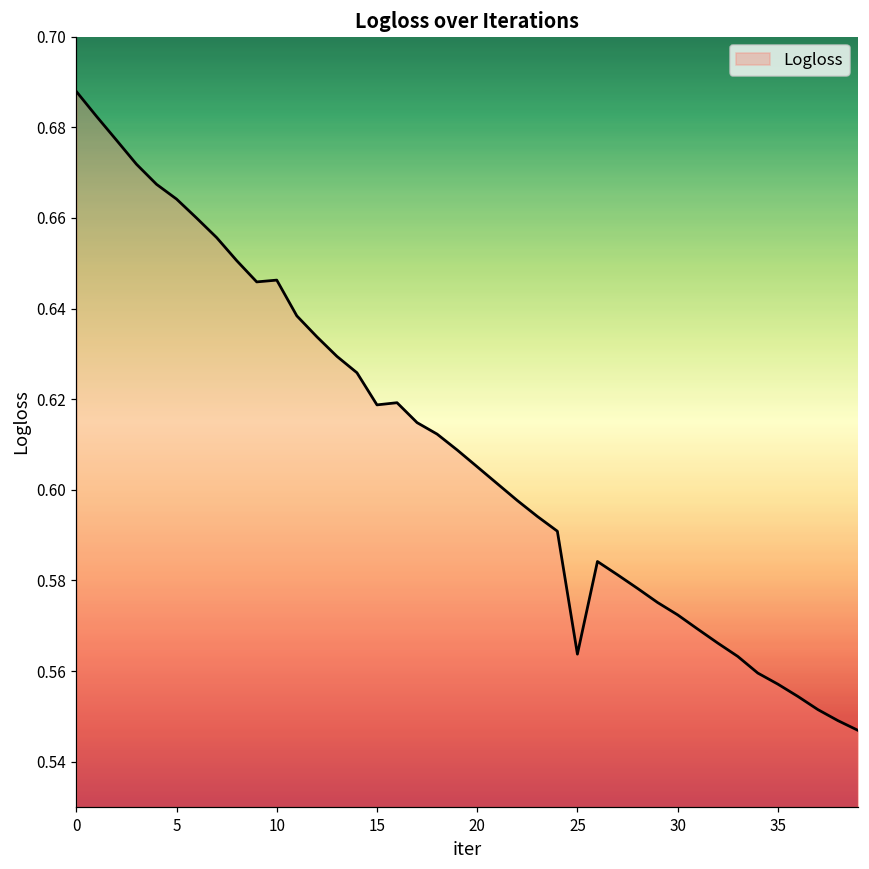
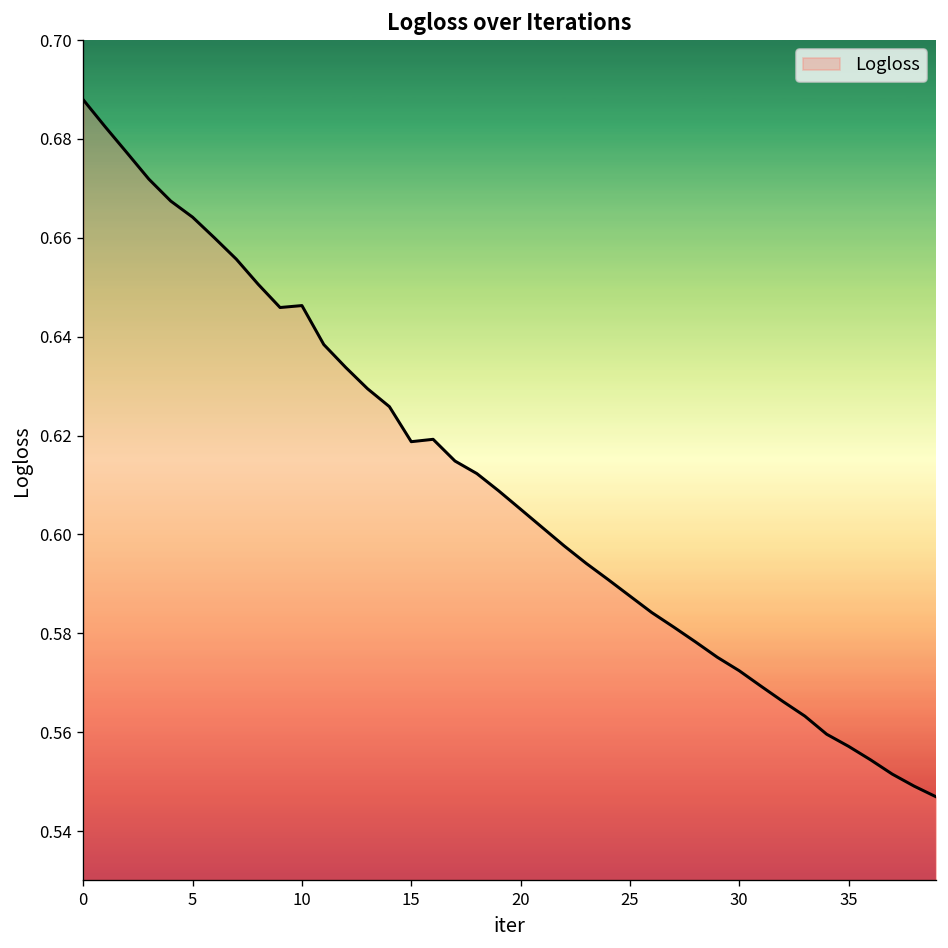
25: 0.564 -> 0.588
